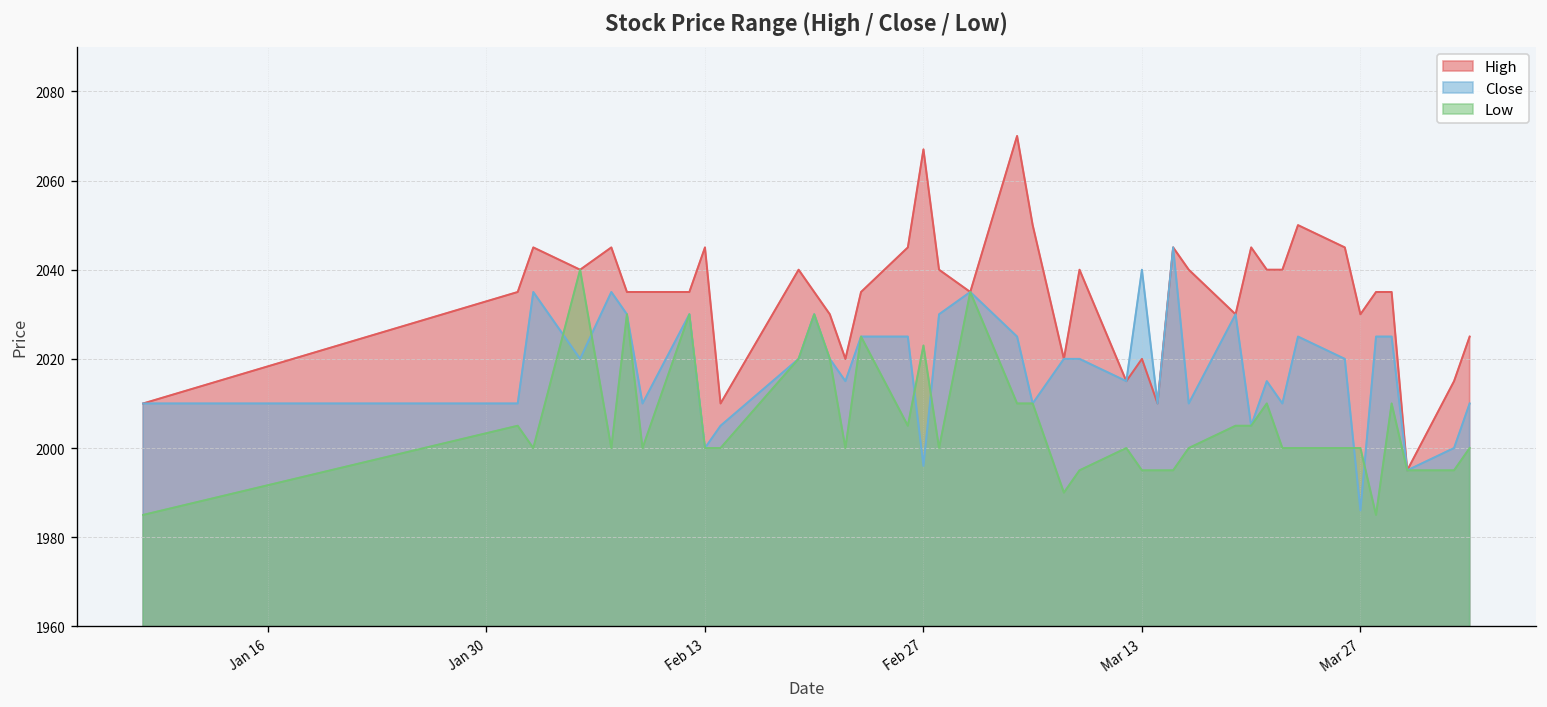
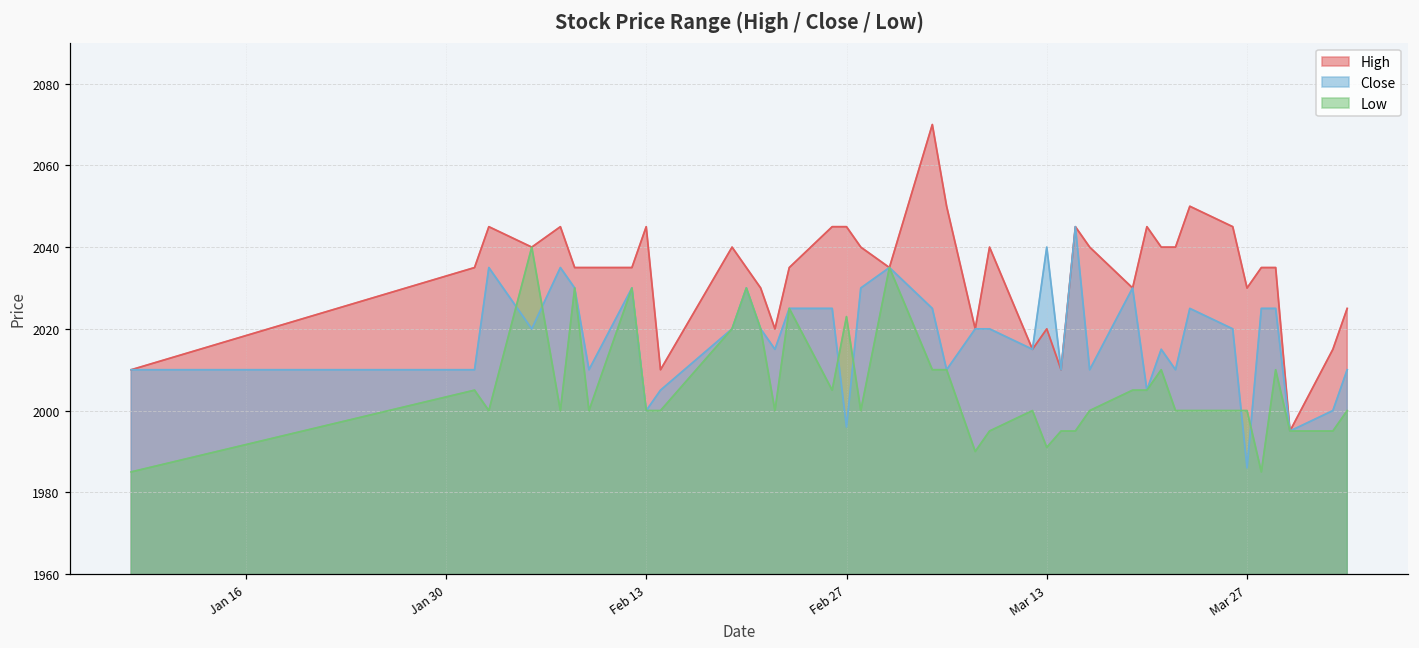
High, Feb 27: 2067 -> 2045
Low, Mar 13: 1995 -> 1991
